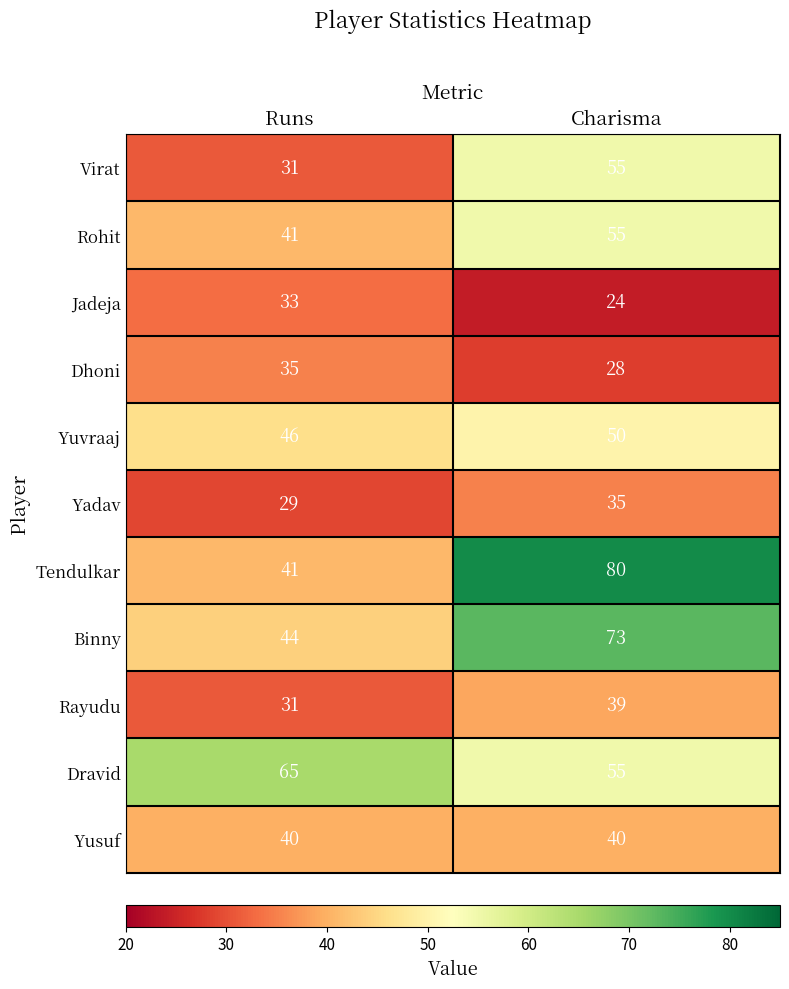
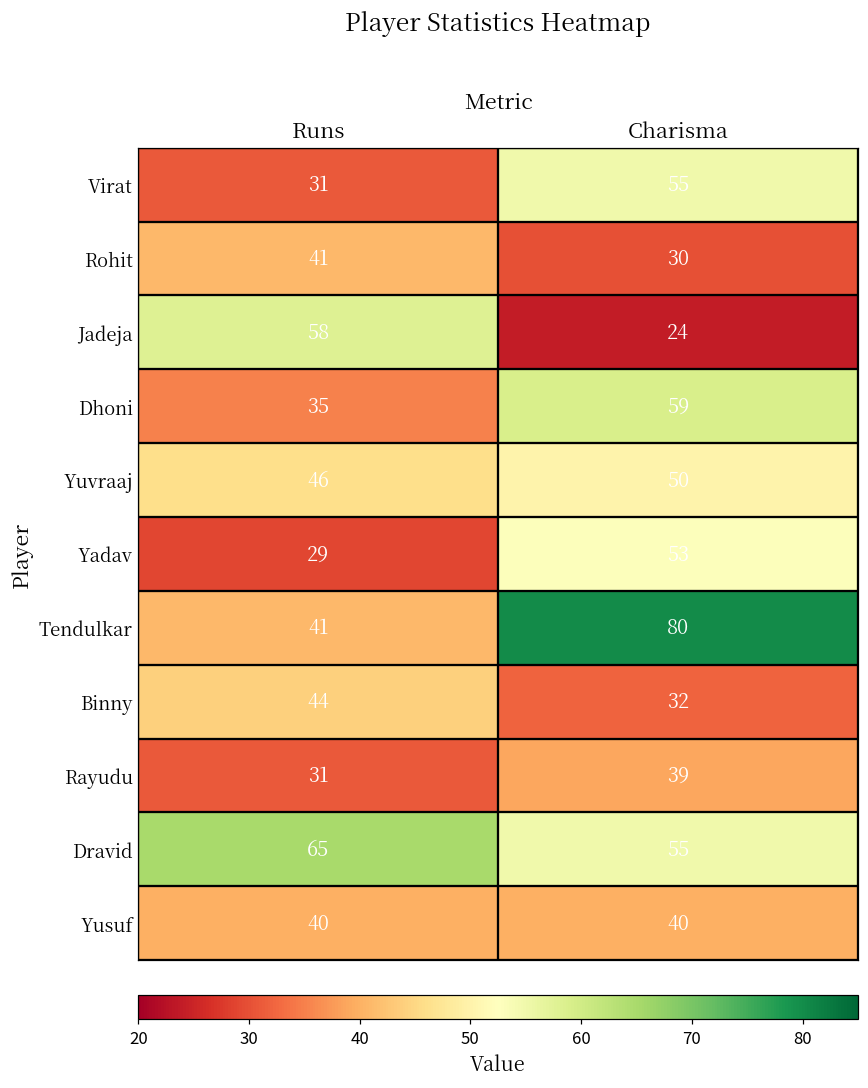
Rohit, Charisma: 55 -> 30
Jadeja, Runs: 33 -> 58
Dhoni, Charisma: 28 -> 59
Yadav, Charisma: 35 -> 53
Binny, Charisma: 73 -> 32
